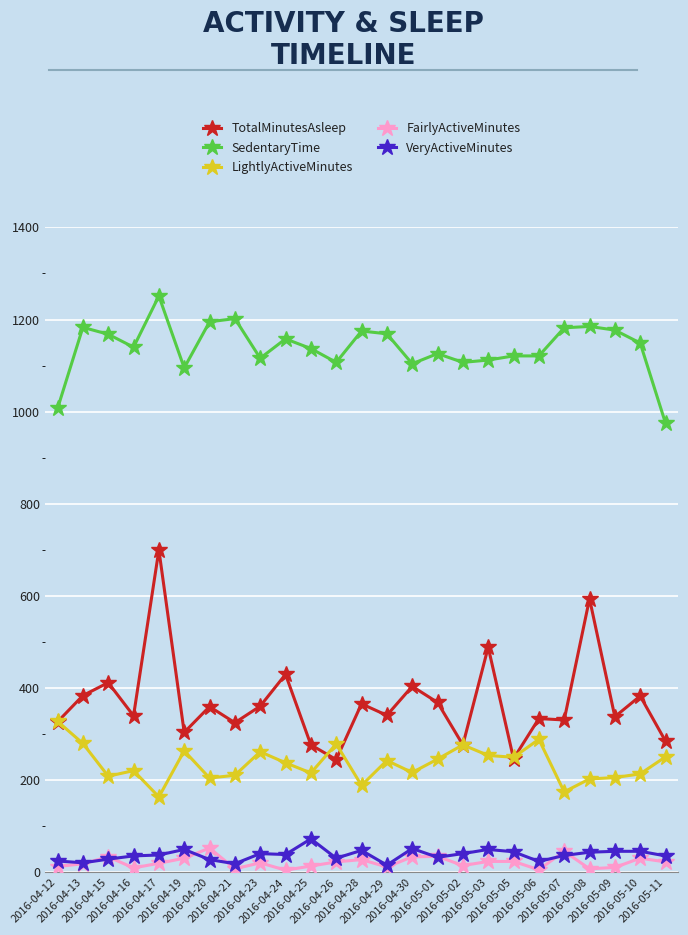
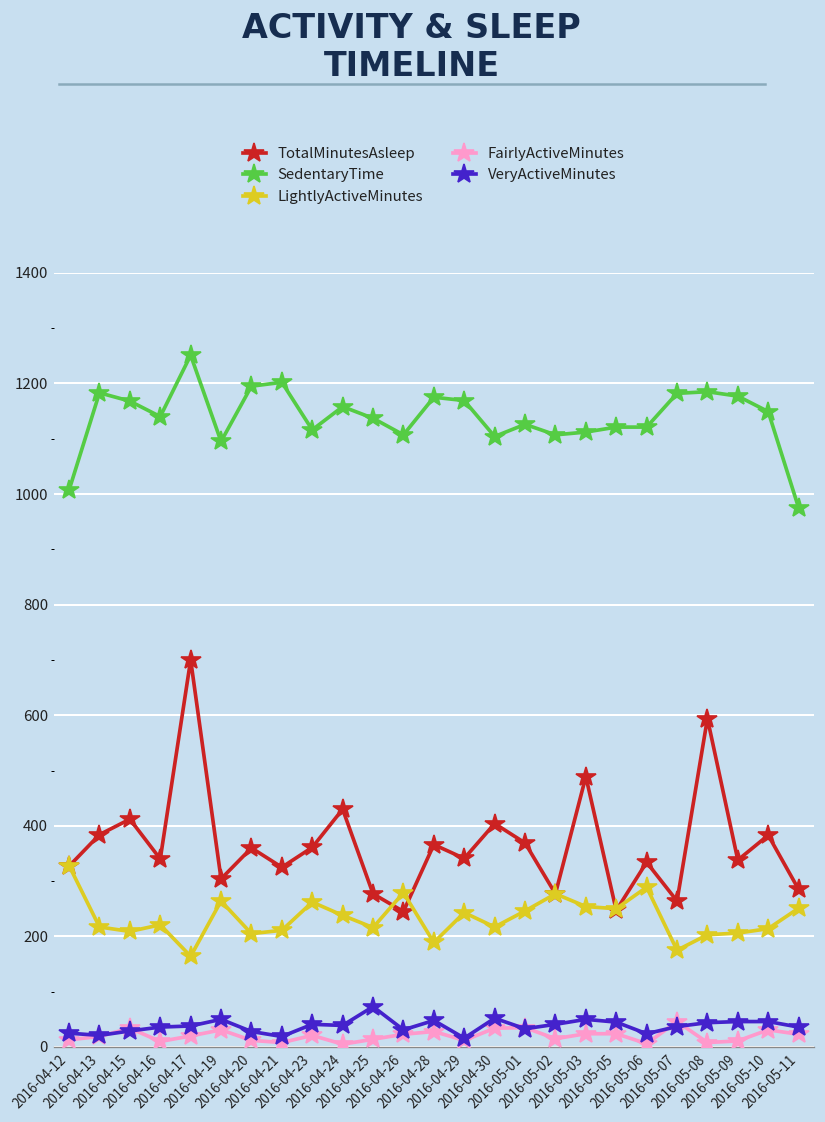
LightlyActiveMinutes, 2016-04-13: 280 -> 220
FairlyActiveMinutes, 2016-04-20: 50 -> 10
TotalMinutesAsleep, 2016-05-07: 330 -> 260
